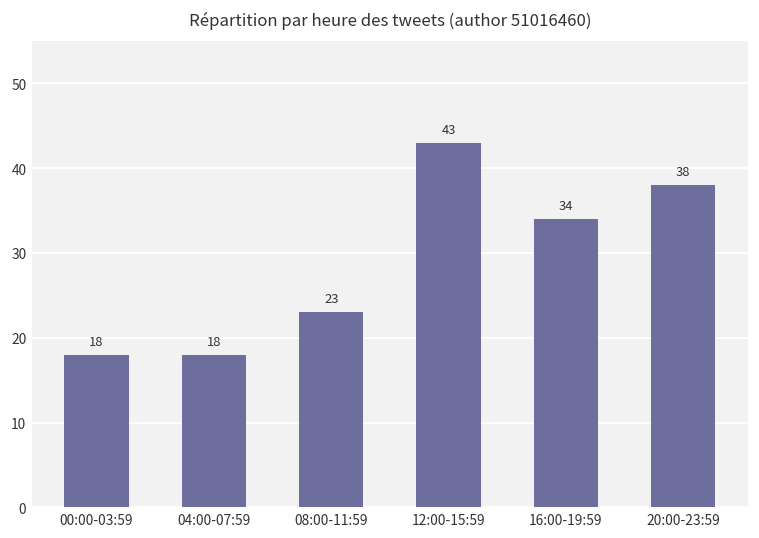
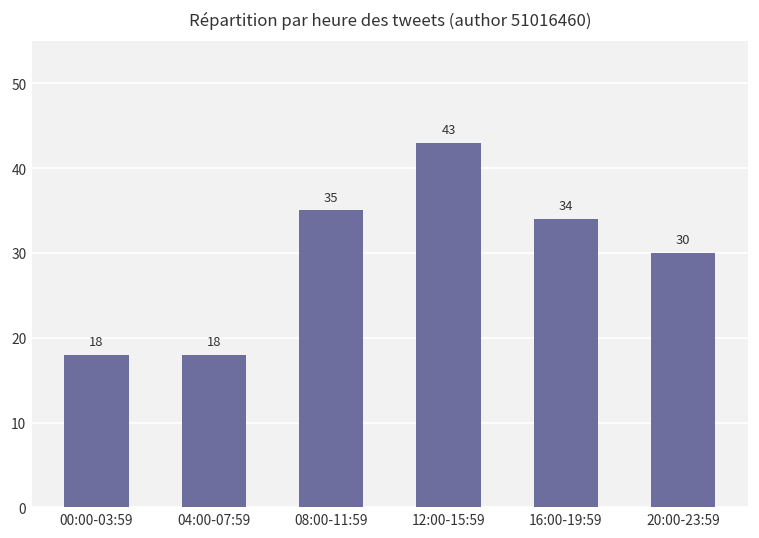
08:00-11:59: 23 -> 35
20:00-23:59: 38 -> 30
